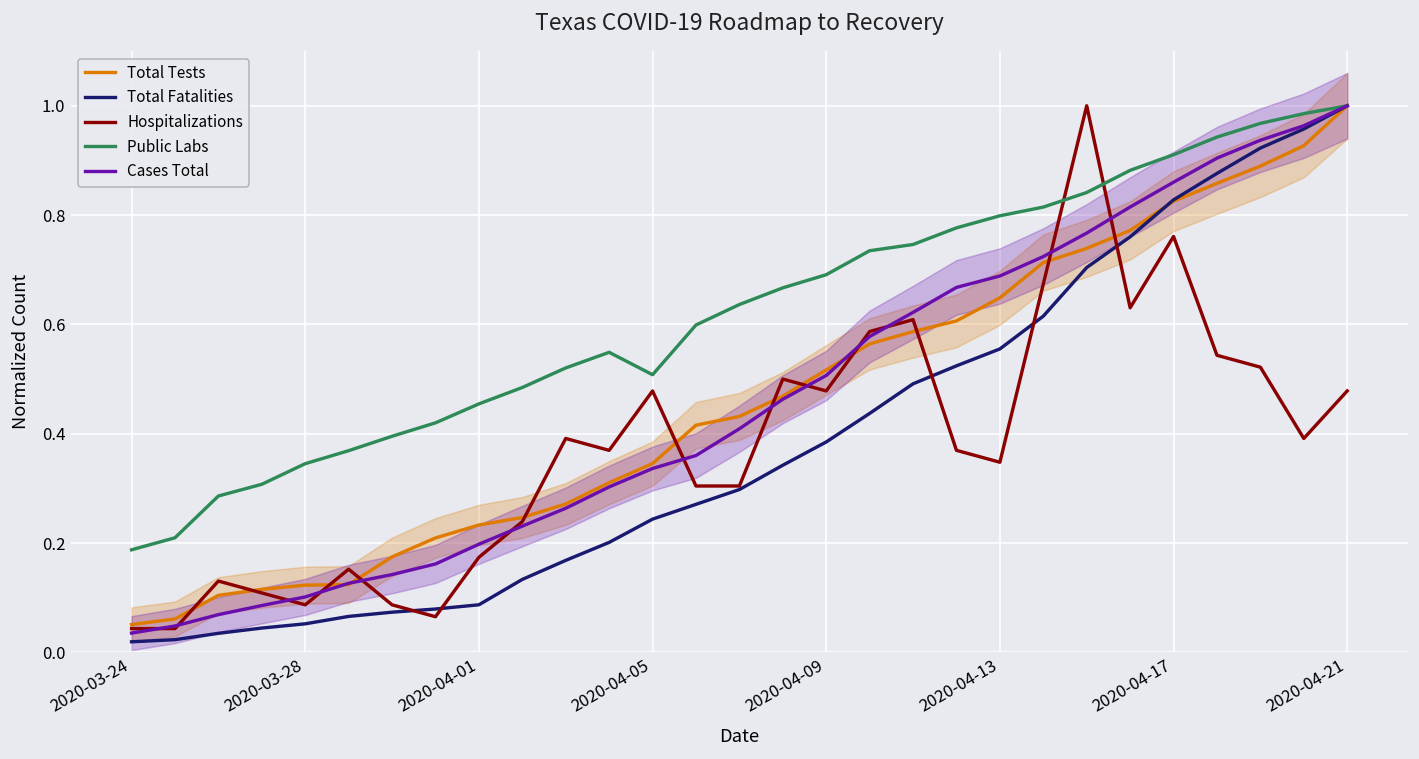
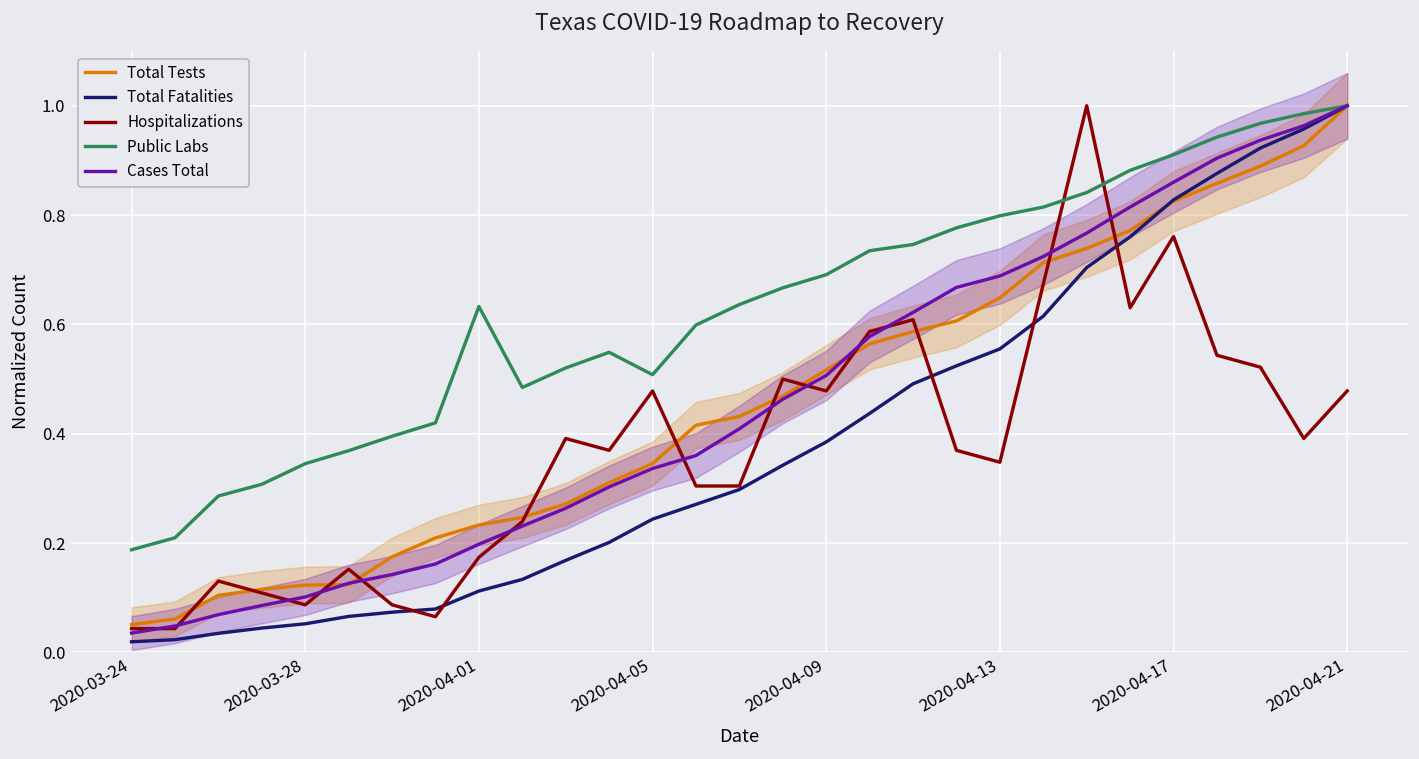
Total Fatalities, 2020-04-01: 0.09 -> 0.11
Public Labs, 2020-04-01: 0.45 -> 0.63
